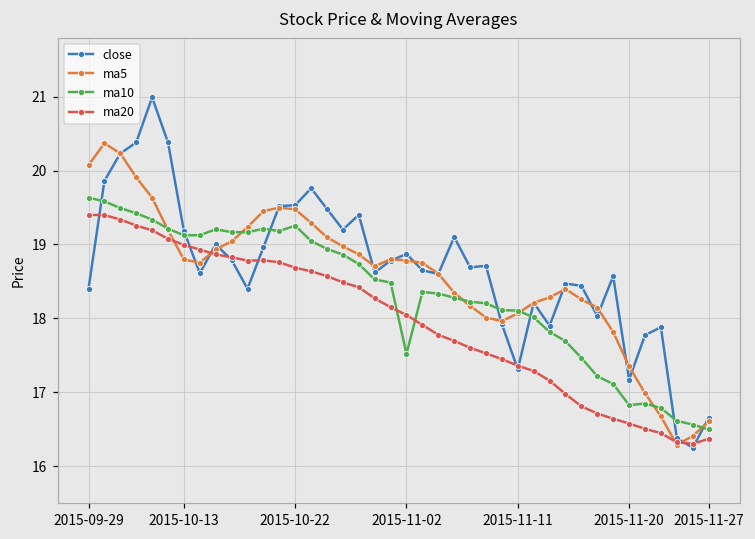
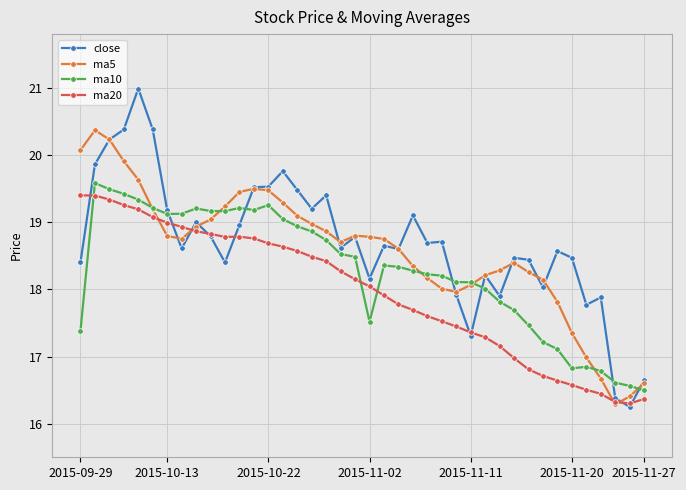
ma10, 2015-09-29: 19.6 -> 17.4
close, 2015-11-02: 18.9 -> 18.2
close, 2015-11-20: 17.2 -> 18.5
